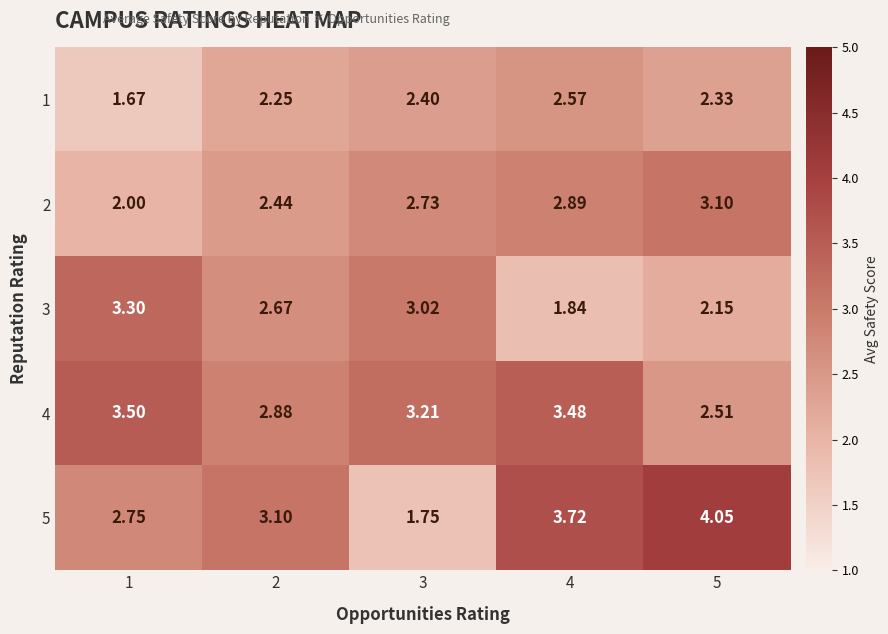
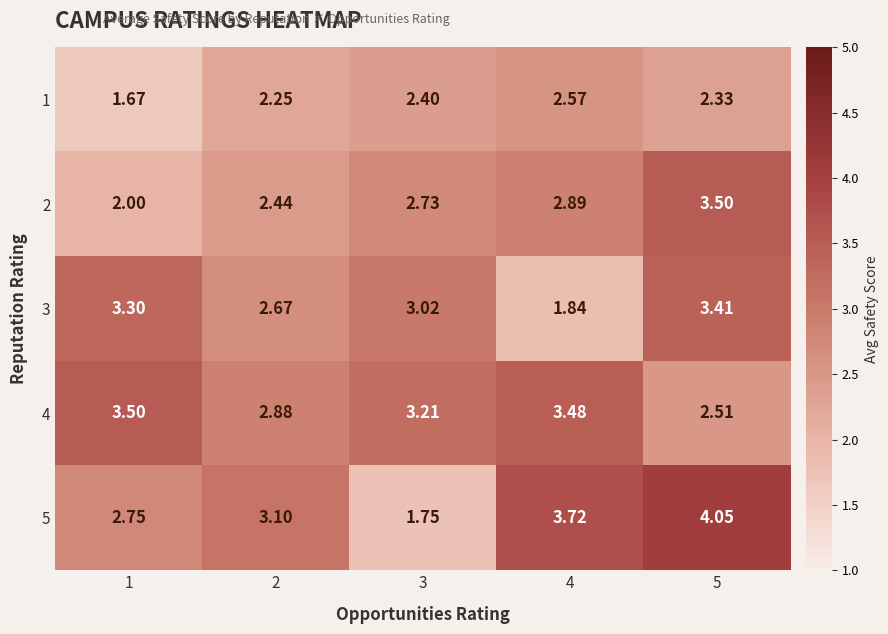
2, 5: 3.10 -> 3.50
3, 5: 2.15 -> 3.41
